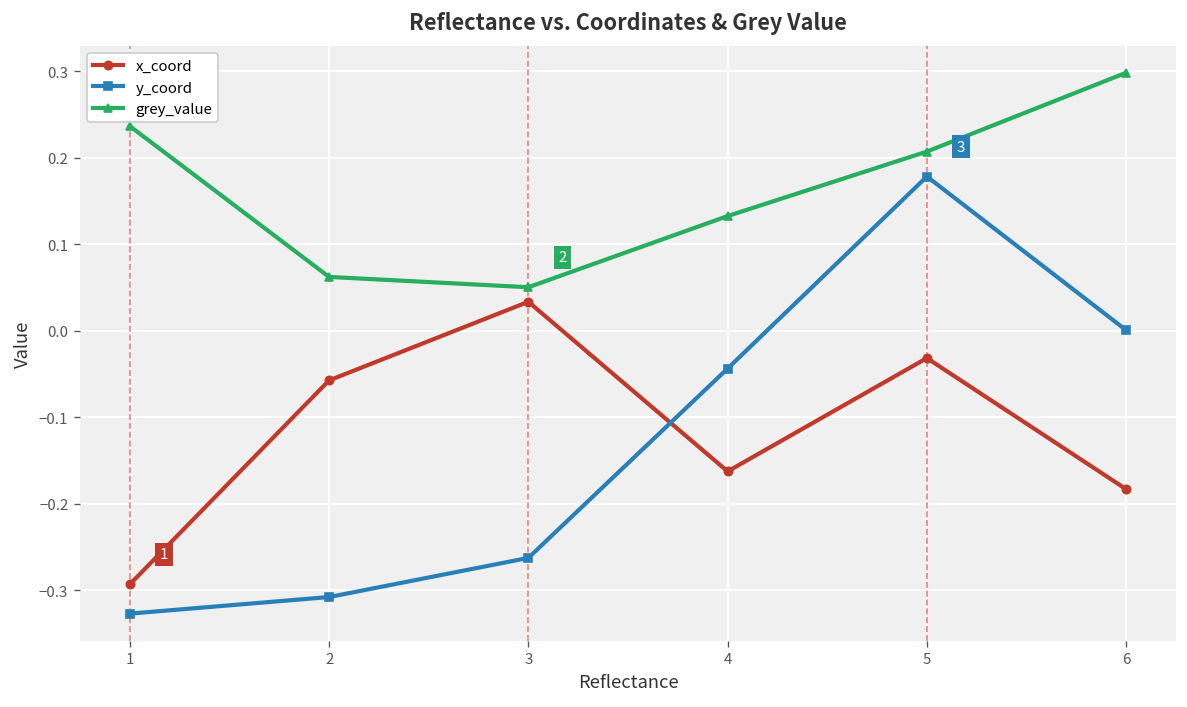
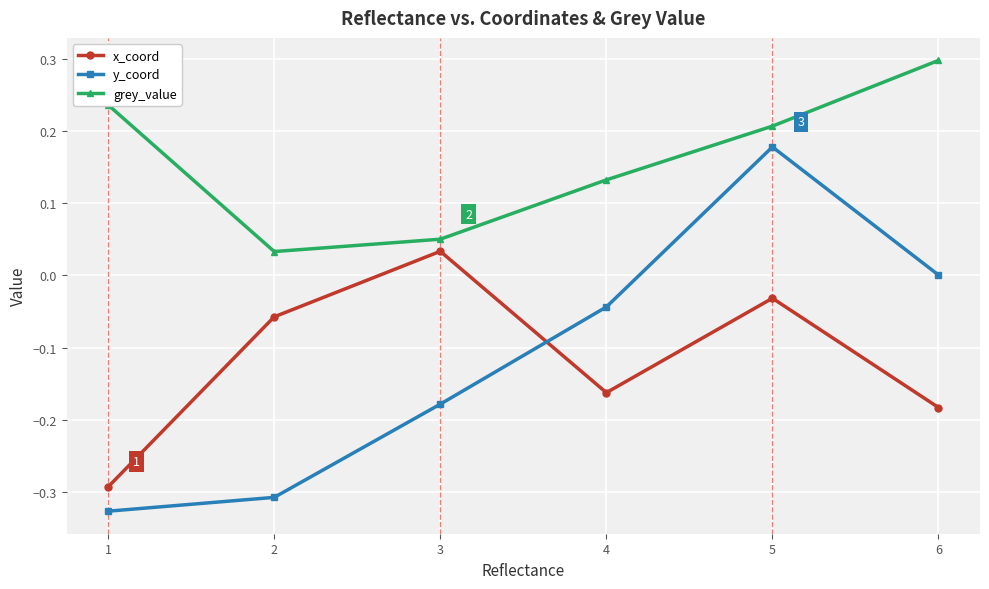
grey_value, 2: 0.06 -> 0.03
y_coord, 3: -0.26 -> -0.18
